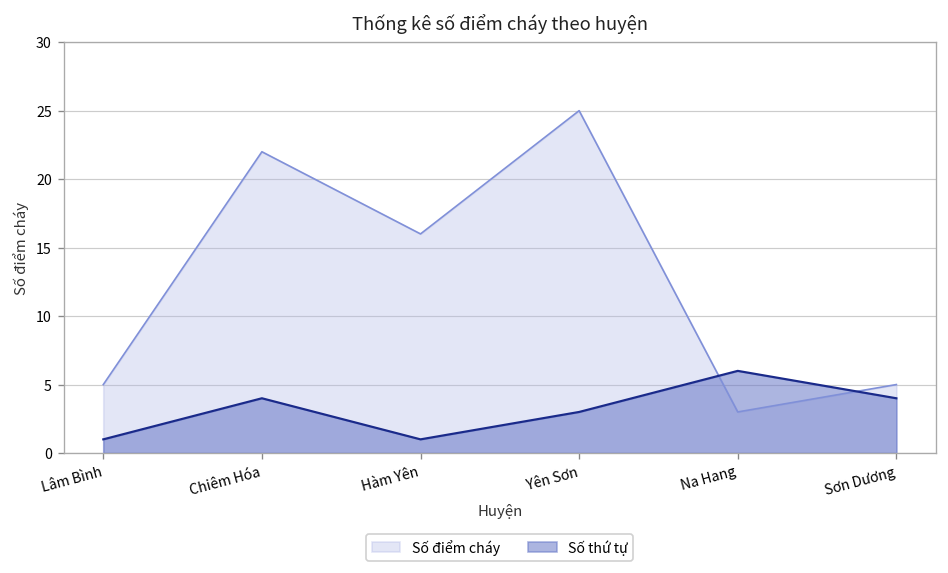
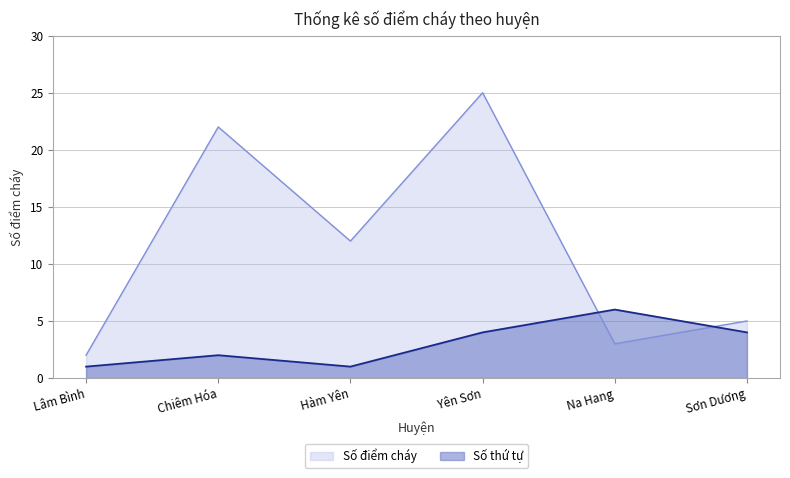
Số điểm cháy, Lâm Bình: 5 -> 2
Số thứ tự, Chiêm Hóa: 4 -> 2
Số điểm cháy, Hàm Yên: 16 -> 12
Số thứ tự, Yên Sơn: 3 -> 4
